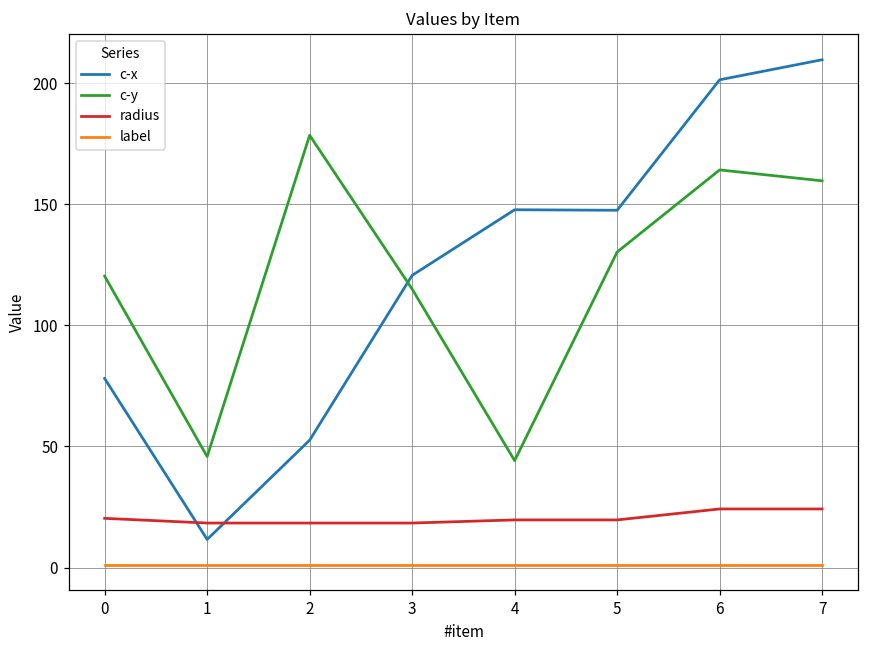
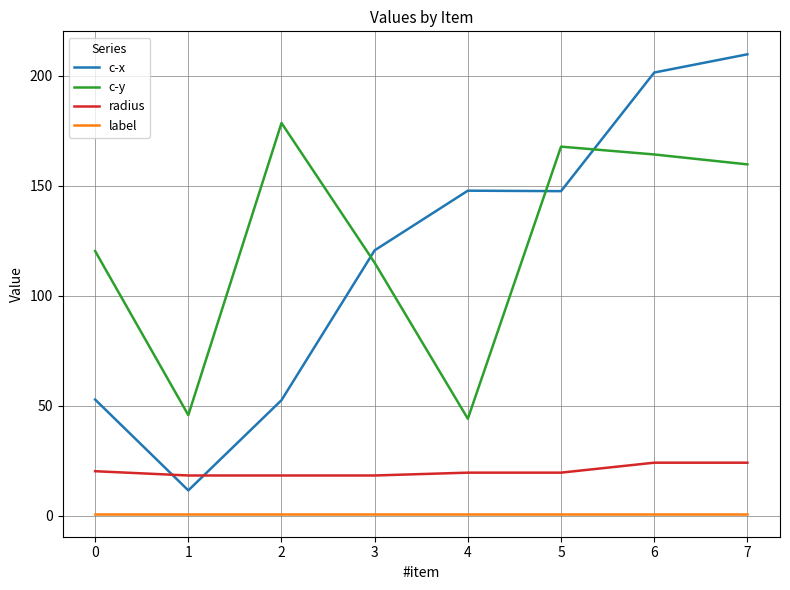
c-x, 0: 78 -> 53
c-y, 5: 130 -> 168
